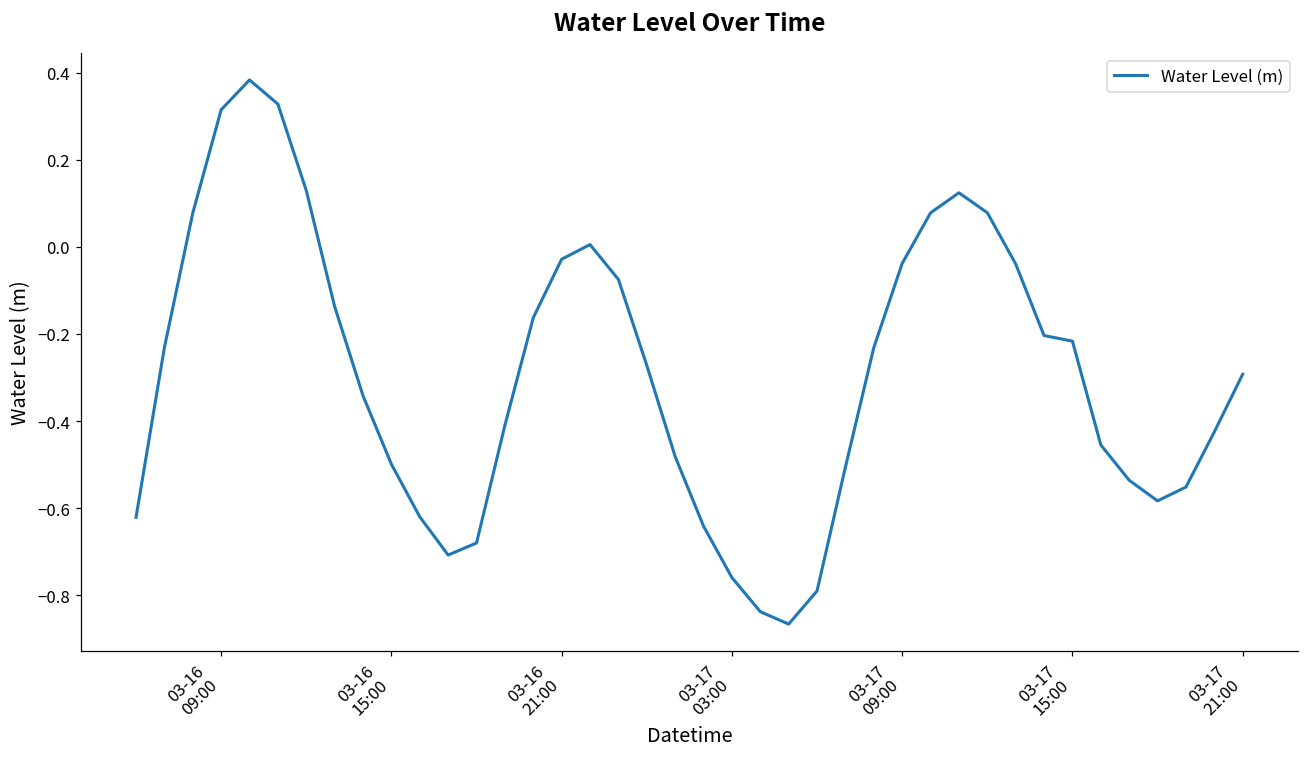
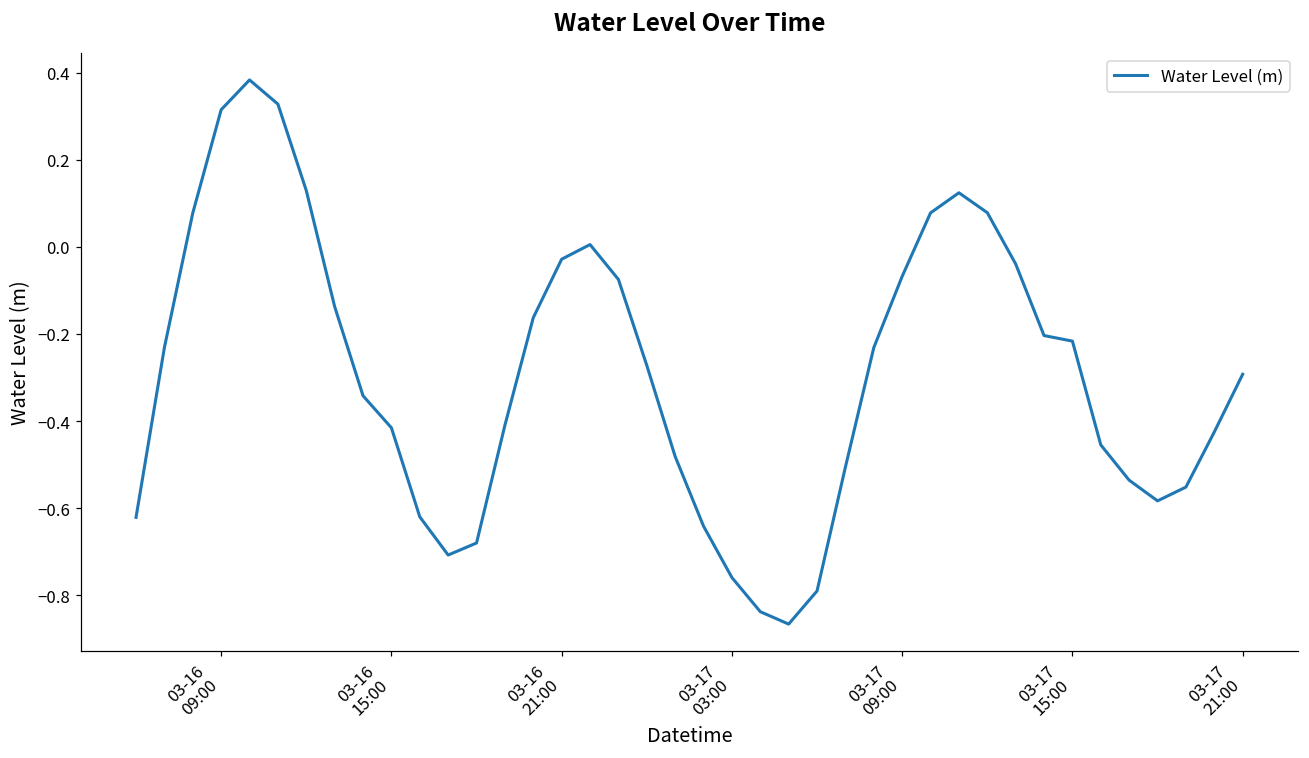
03-16 15:00: -0.50 -> -0.42
03-17 09:00: -0.04 -> -0.07
